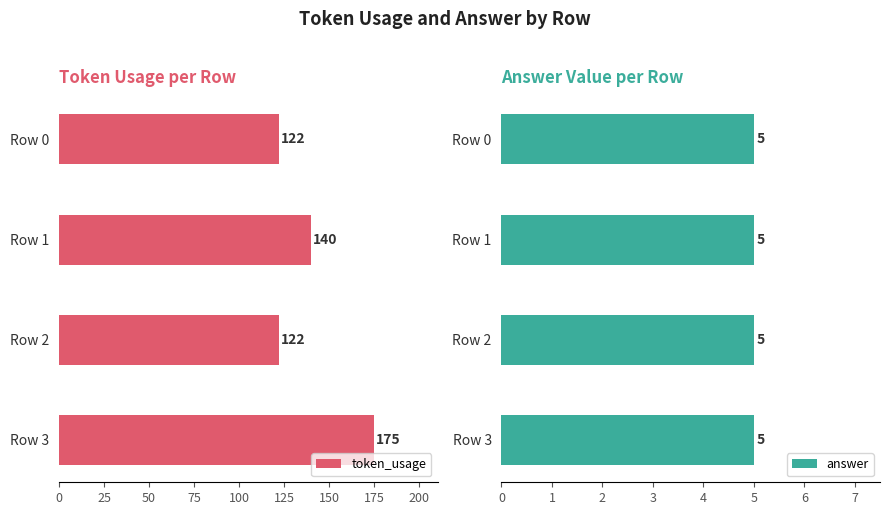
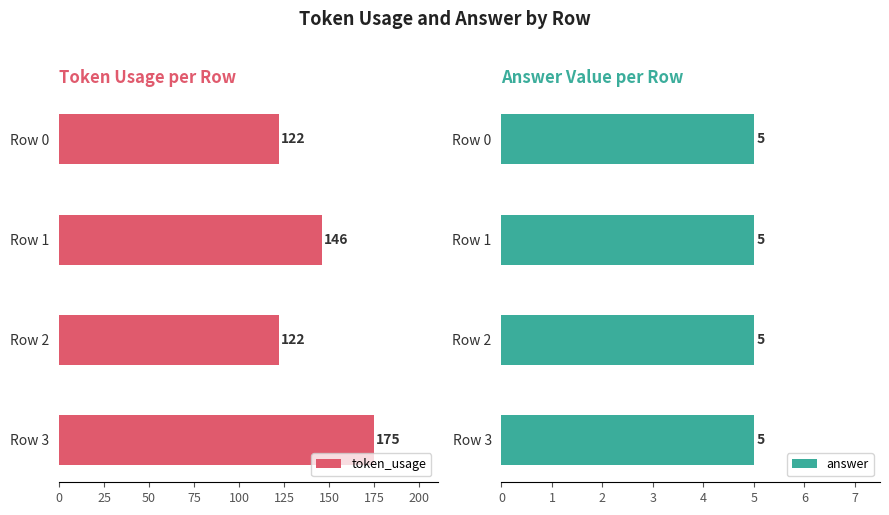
Token Usage per Row, Row 1: 140 -> 146
